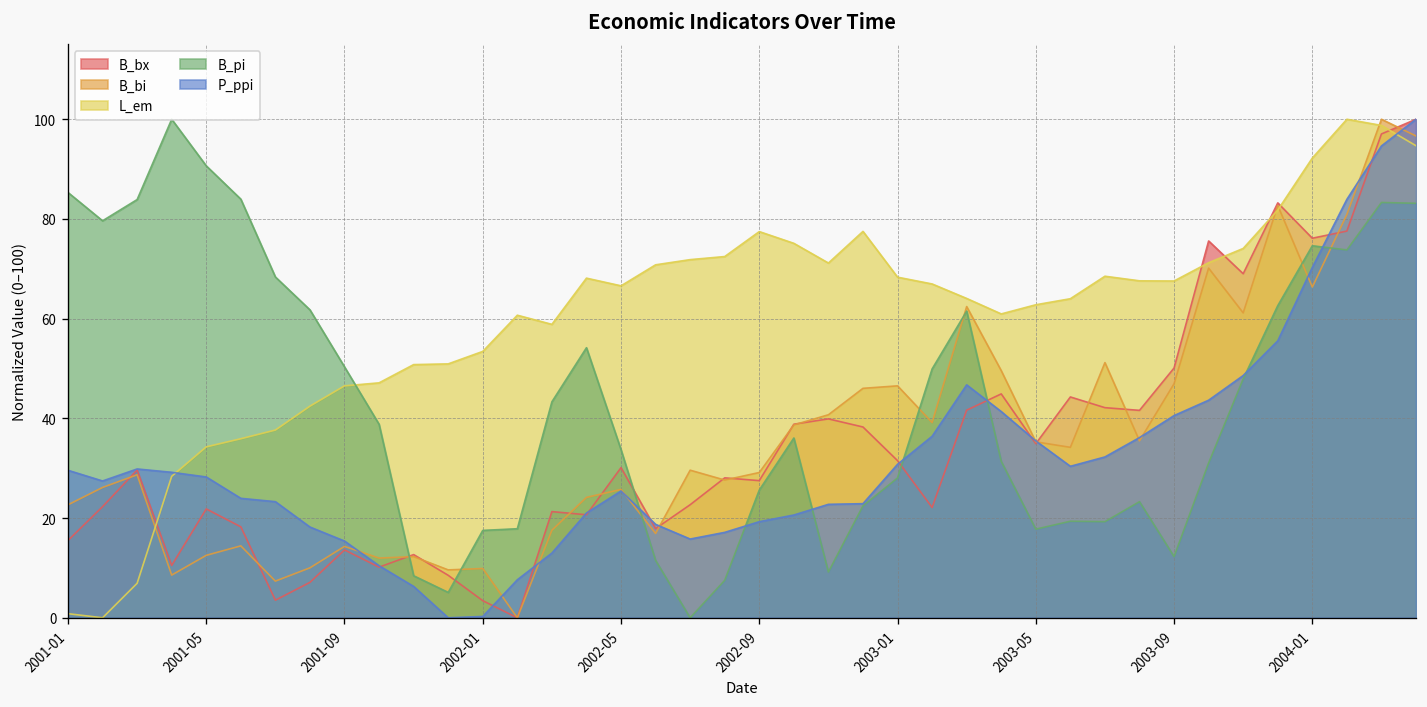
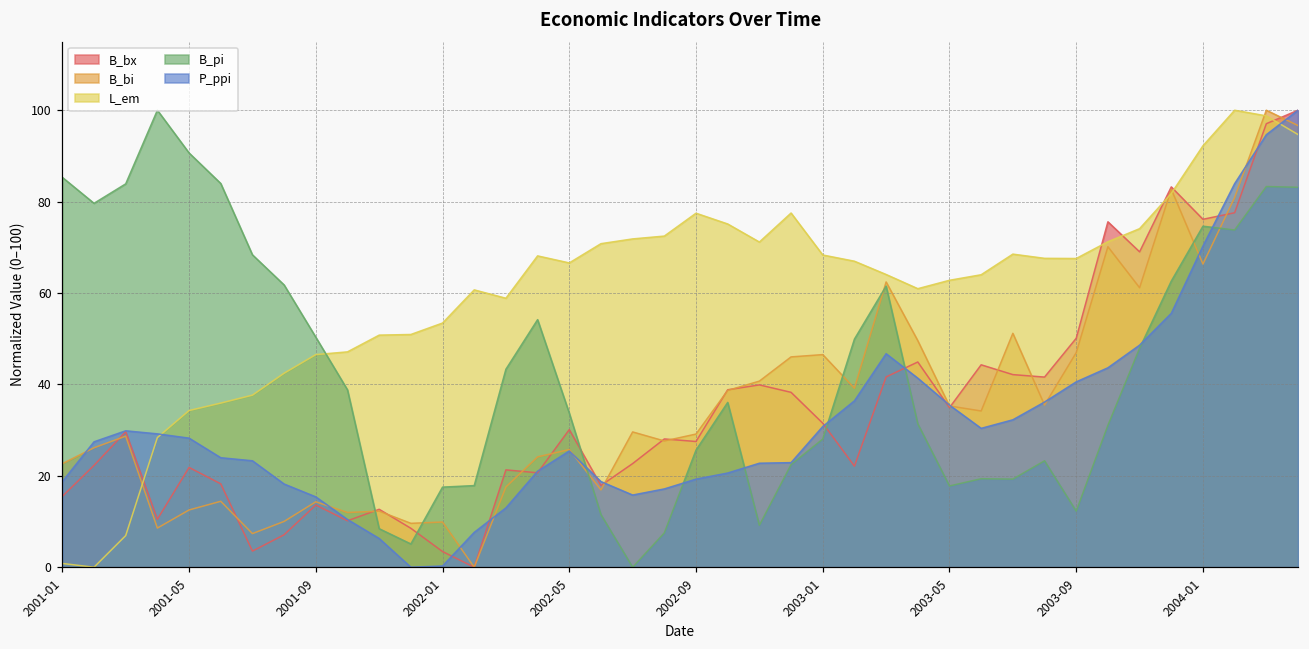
P_ppi, 2001-01: 30 -> 19
